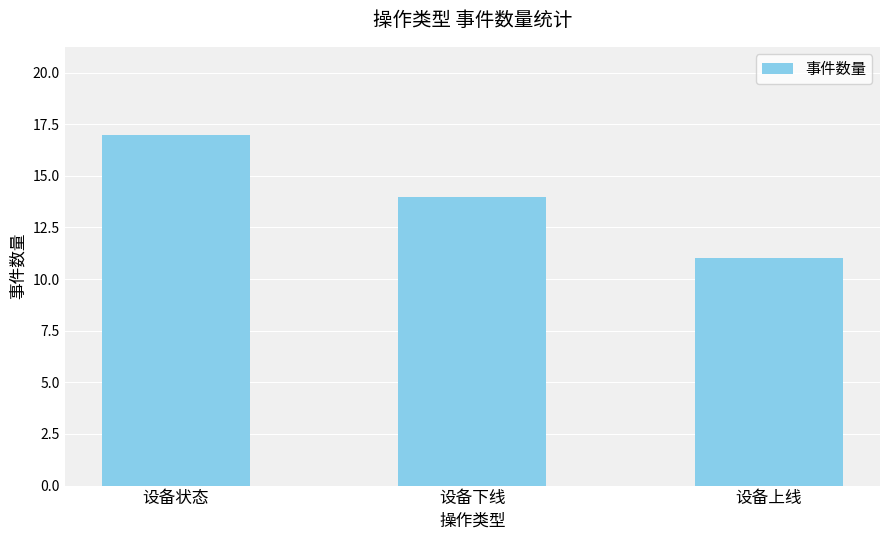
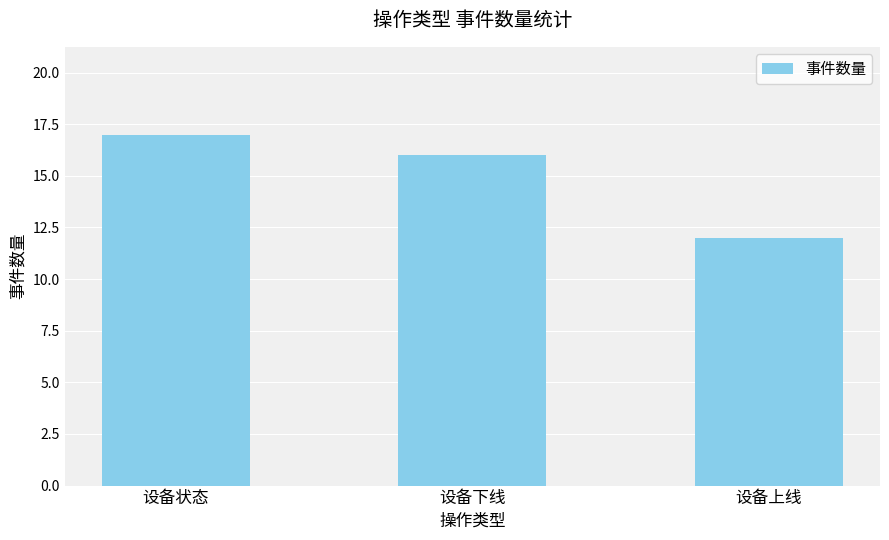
设备下线: 14 -> 16
设备上线: 11 -> 12
